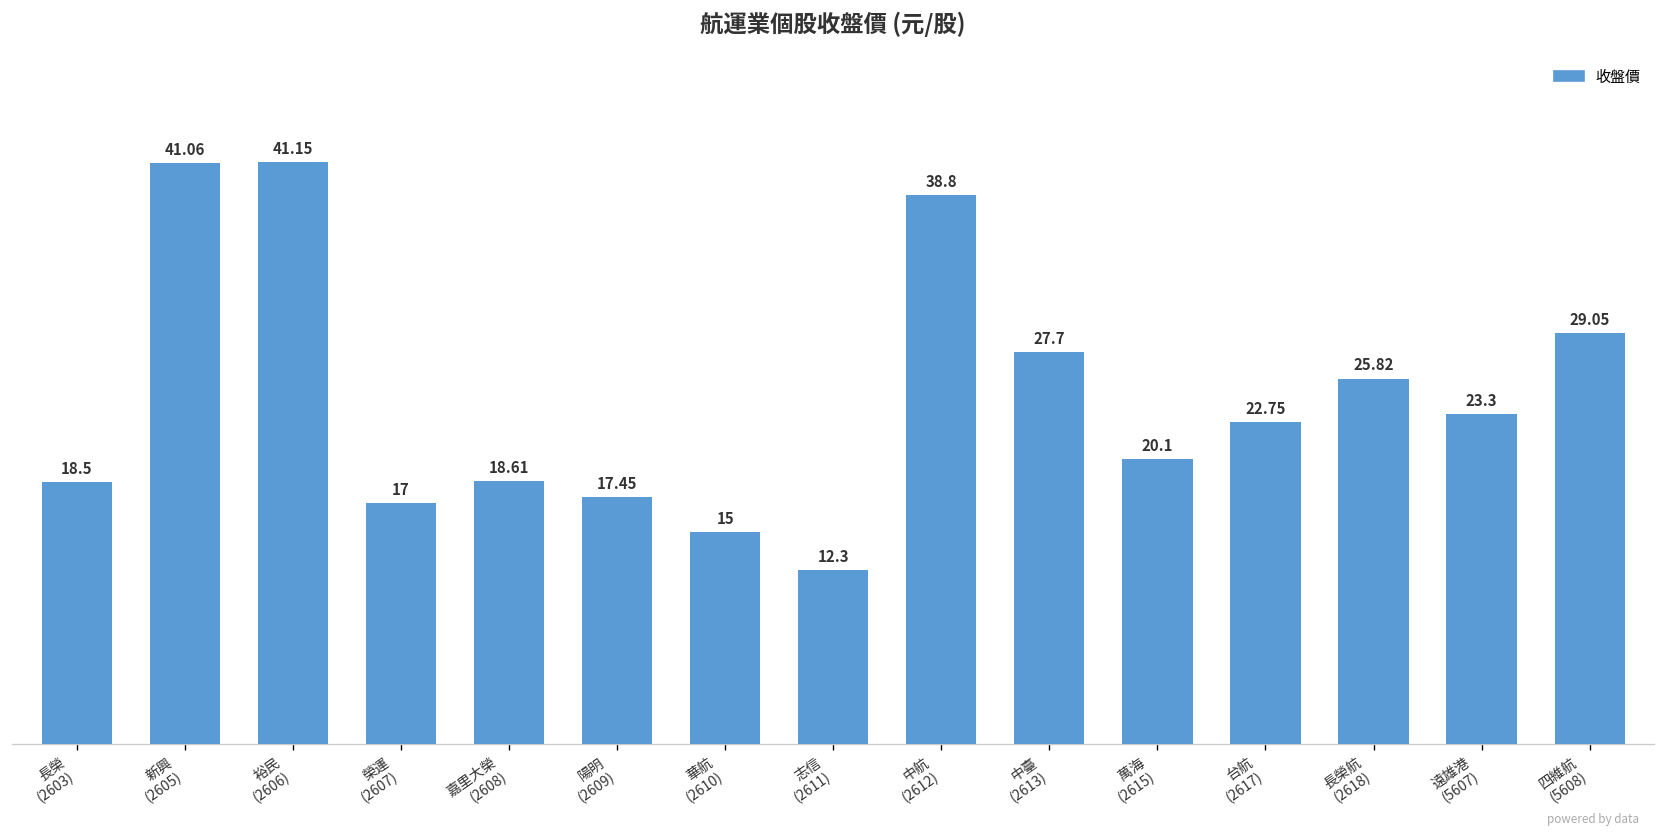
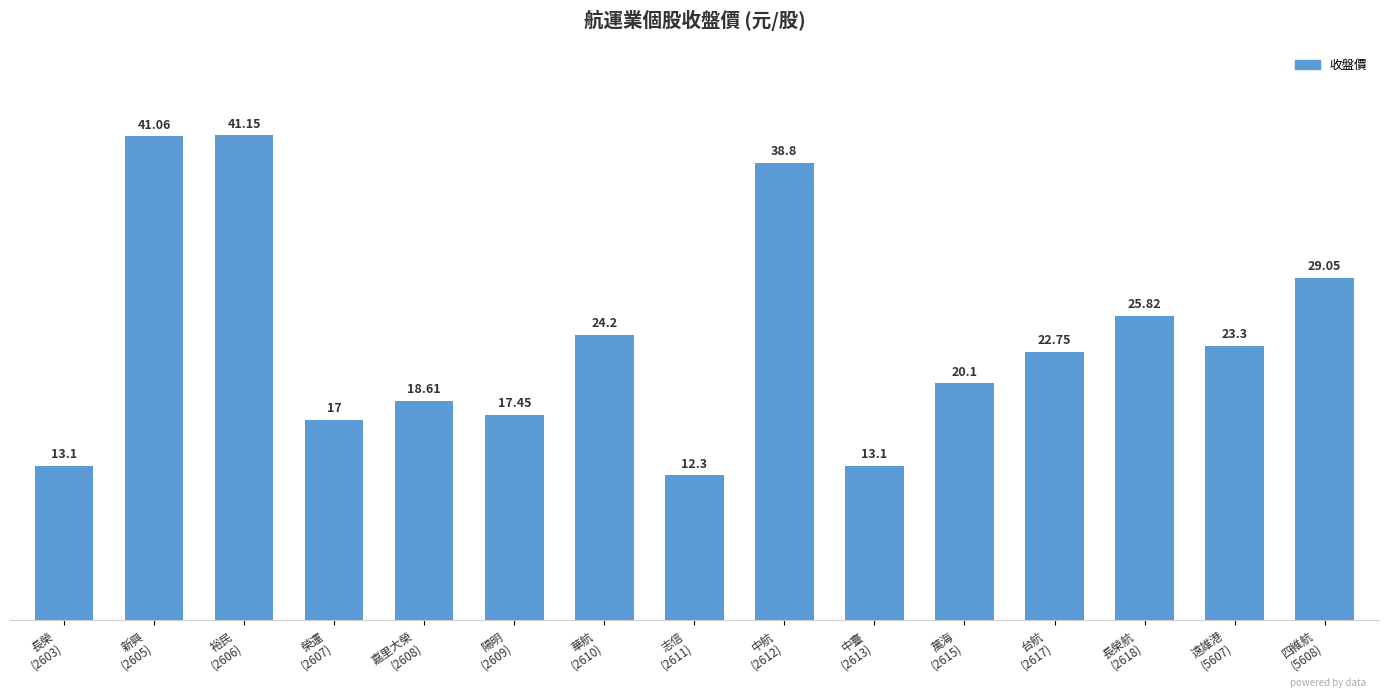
長榮 (2603): 18.5 -> 13.1
華航 (2610): 15 -> 24.2
中臺 (2613): 27.7 -> 13.1
